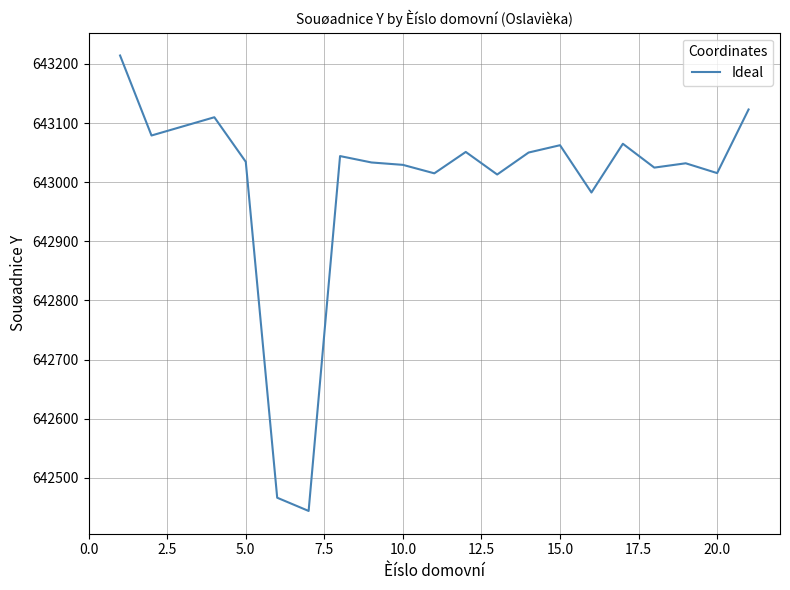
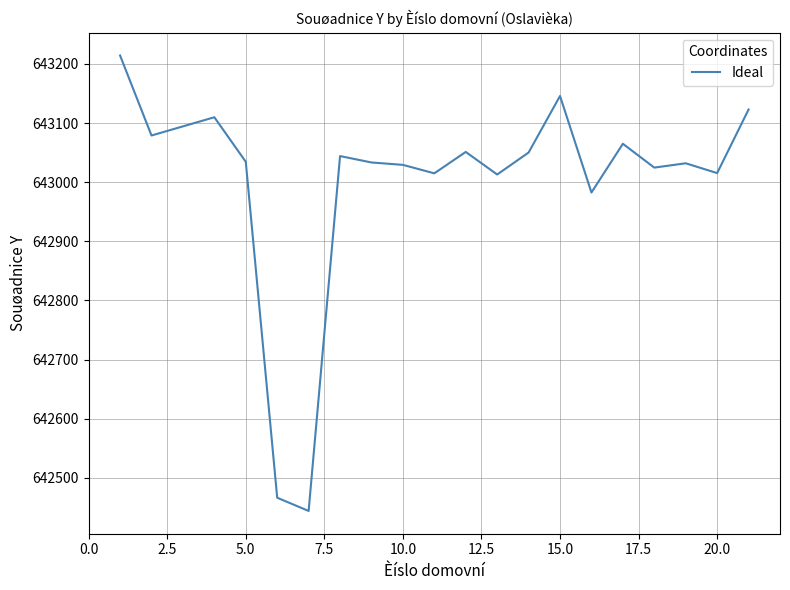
15.0: 643060 -> 643150
